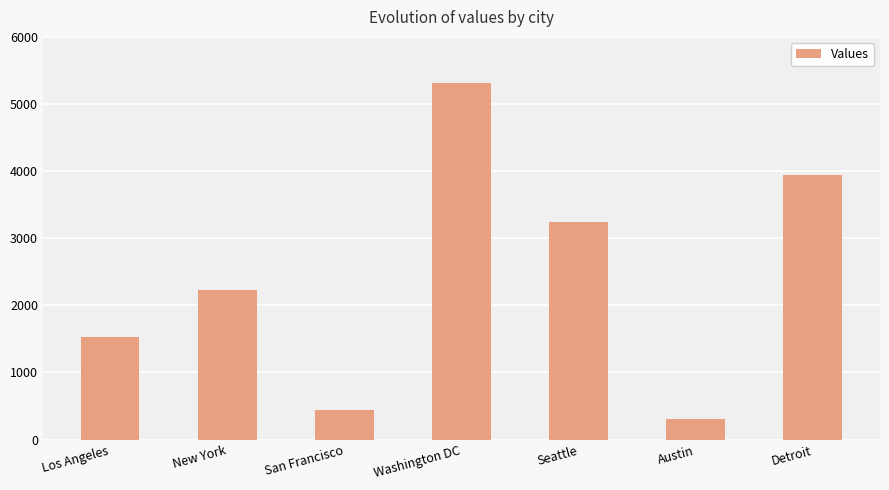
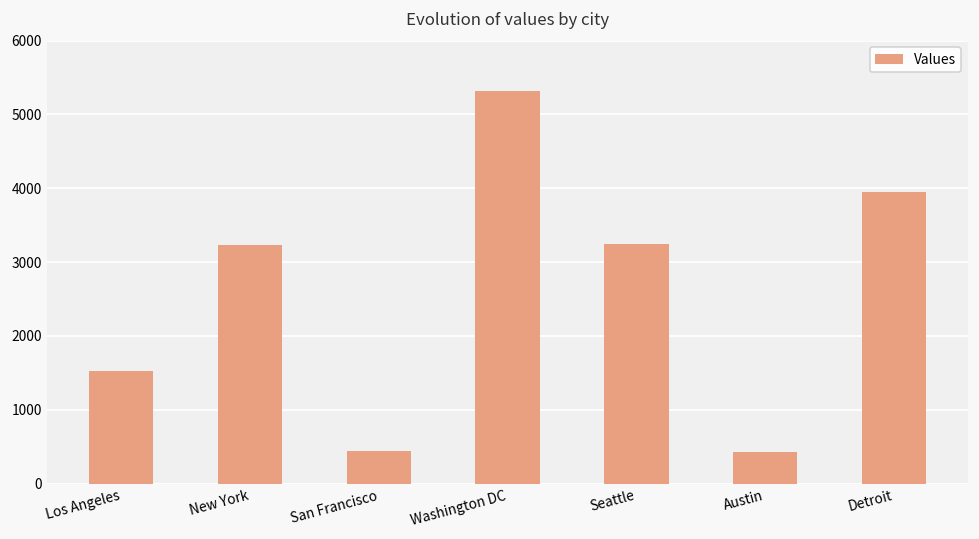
New York: 2200 -> 3200
Austin: 300 -> 400
